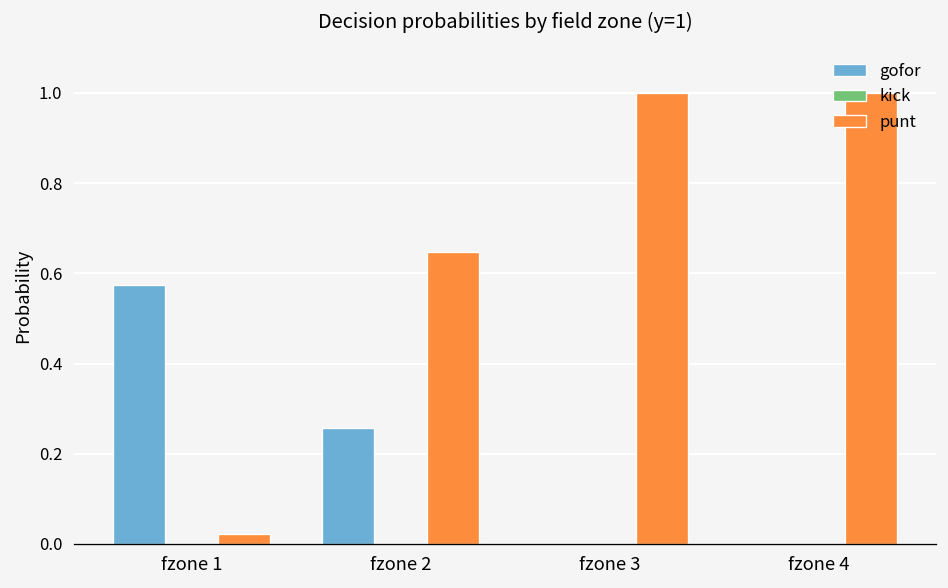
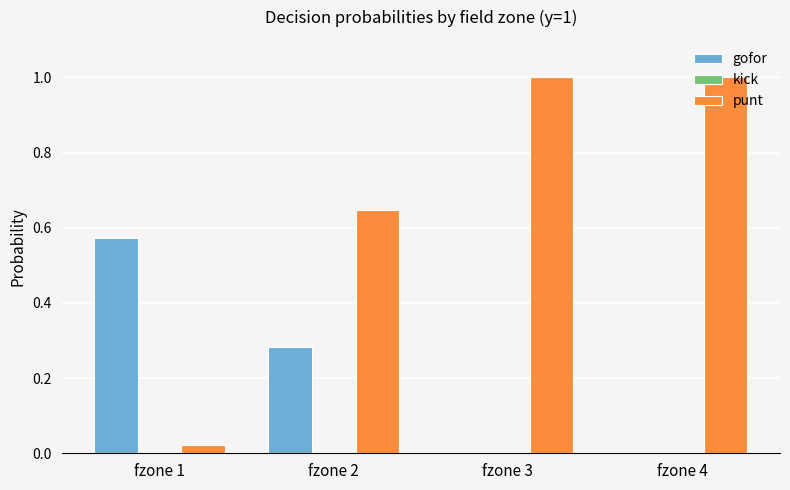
gofor, fzone 2: 0.26 -> 0.28
